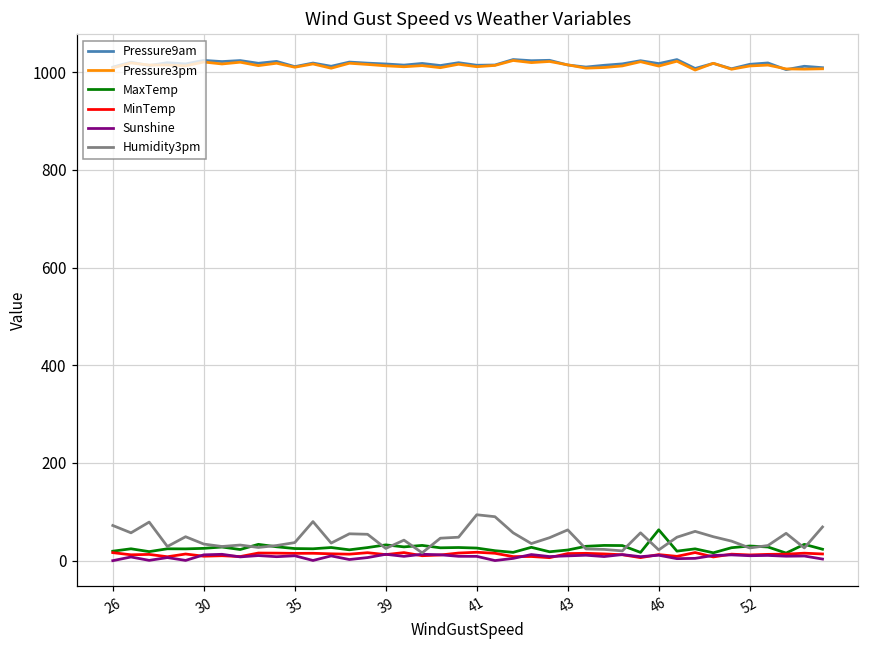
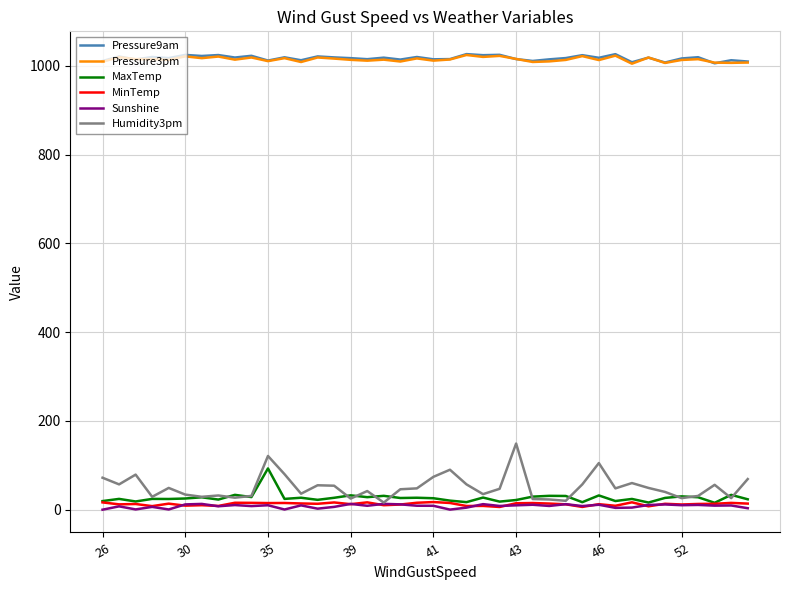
MaxTemp, 35: 20 -> 90
Humidity3pm, 35: 40 -> 120
Humidity3pm, 41: 90 -> 70
Humidity3pm, 43: 60 -> 150
MaxTemp, 46: 60 -> 30
Humidity3pm, 46: 20 -> 110
